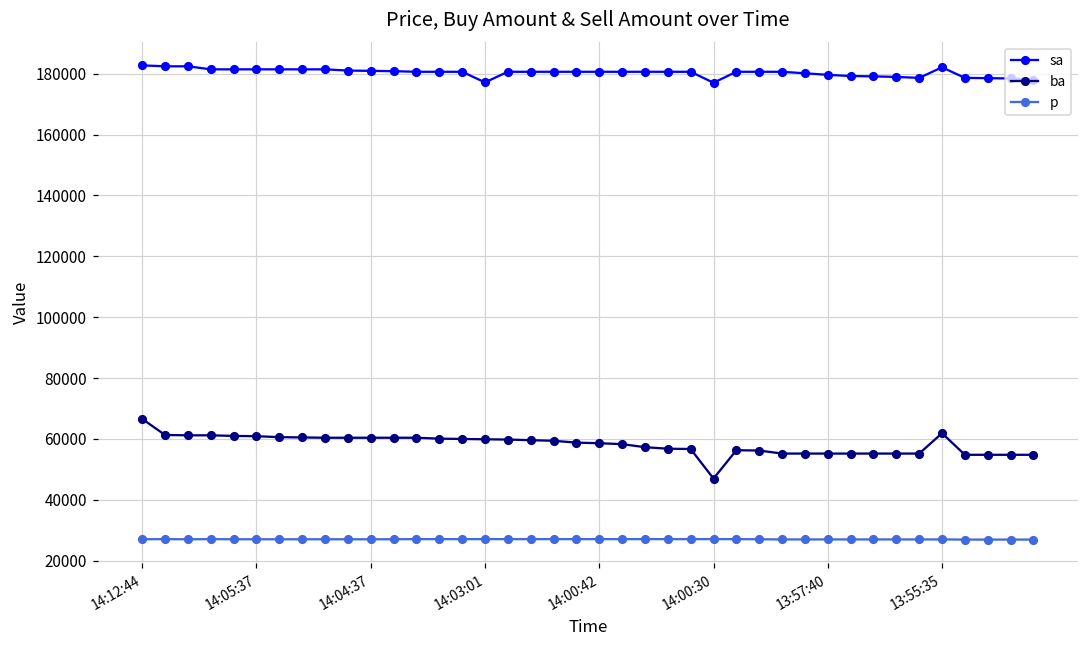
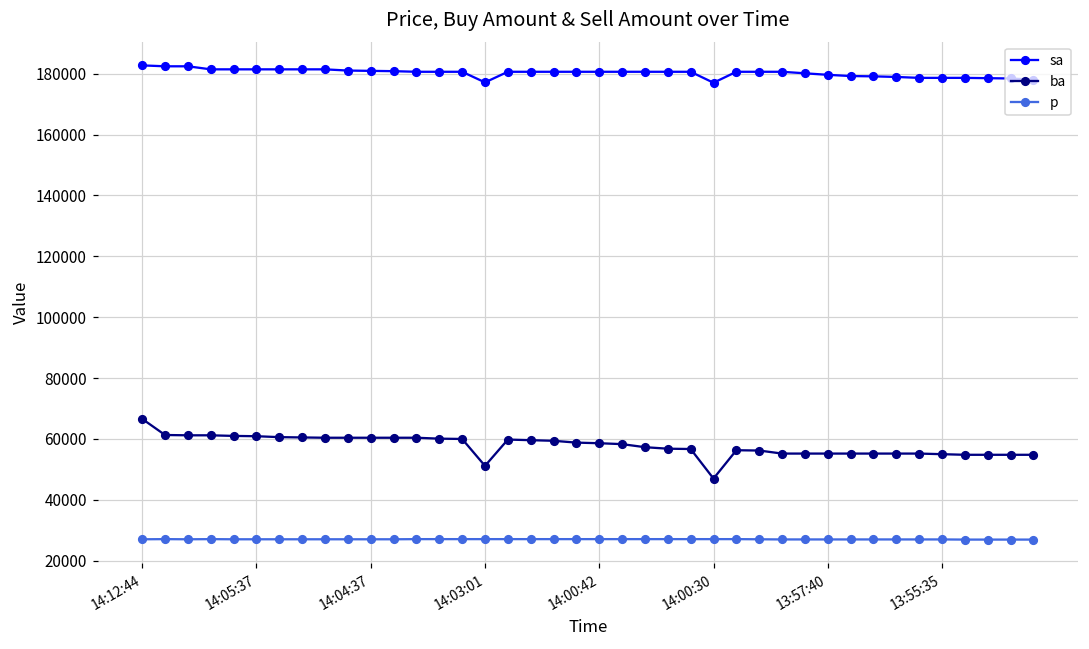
ba, 14:03:01: 60000 -> 51000
sa, 13:55:35: 182000 -> 179000
ba, 13:55:35: 62000 -> 55000
